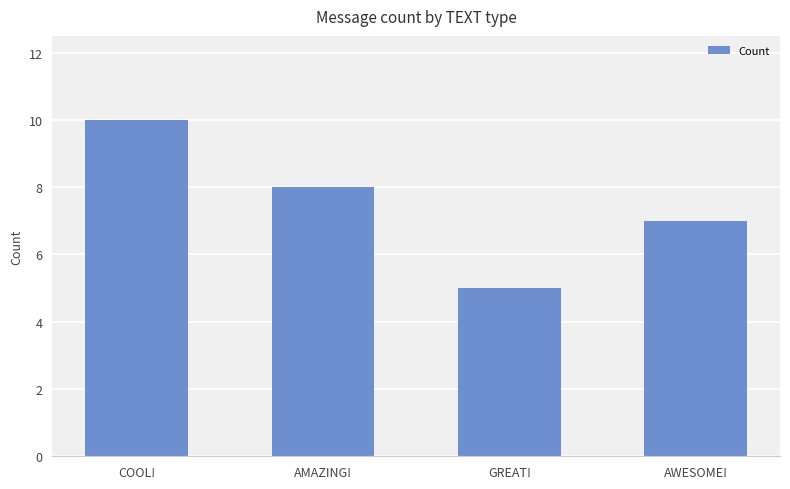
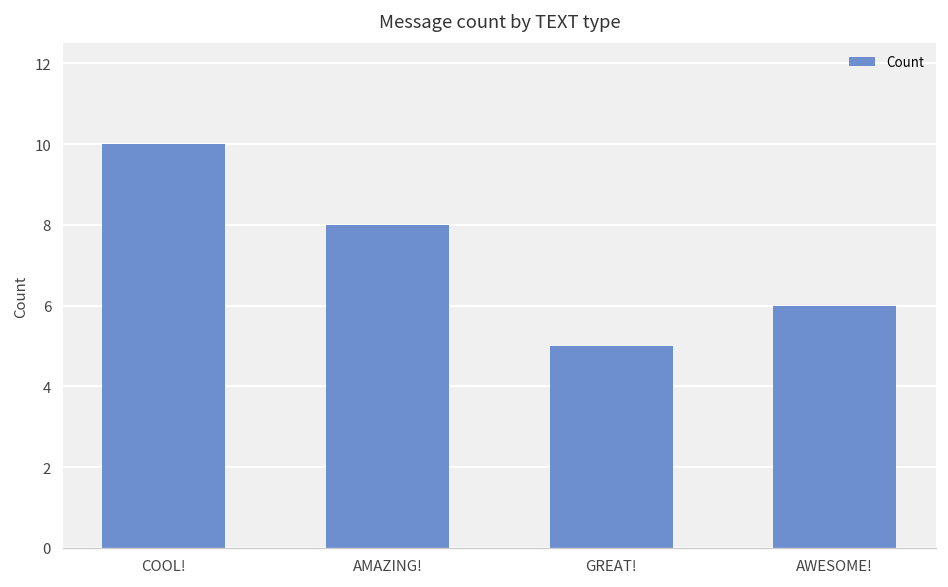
AWESOME!: 7 -> 6
